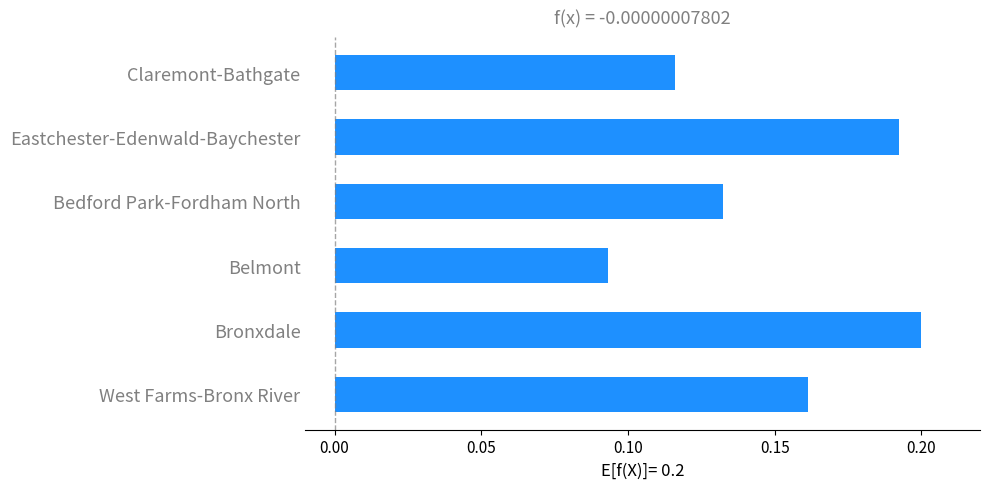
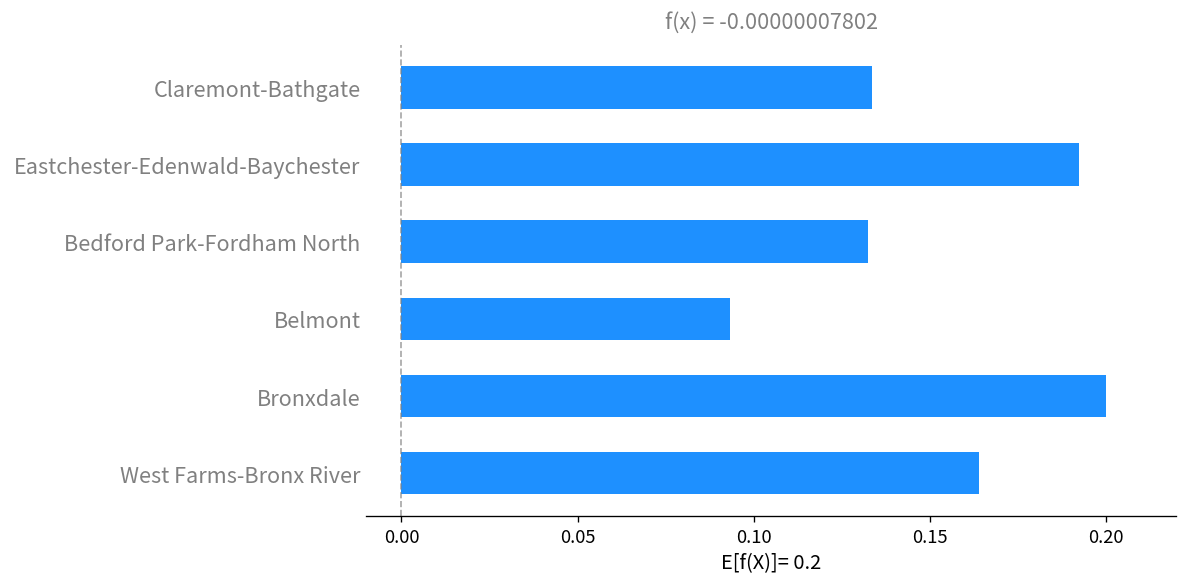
Claremont-Bathgate: 0.116 -> 0.134
West Farms-Bronx River: 0.161 -> 0.164
